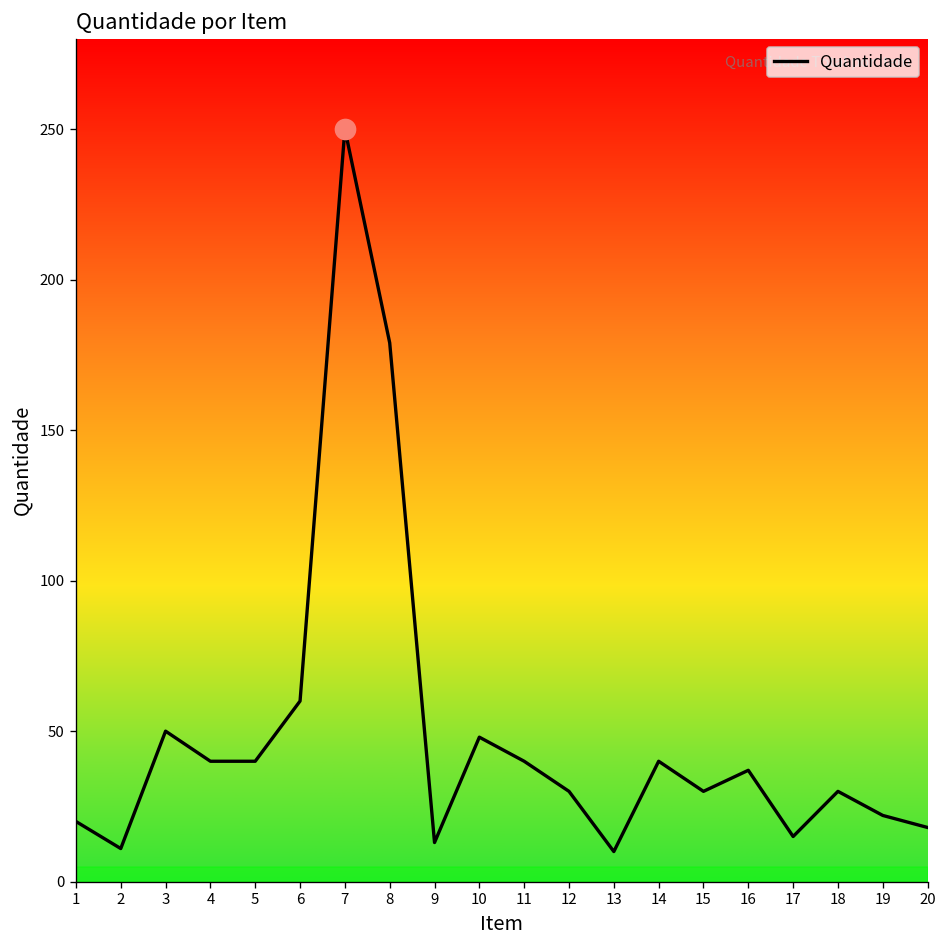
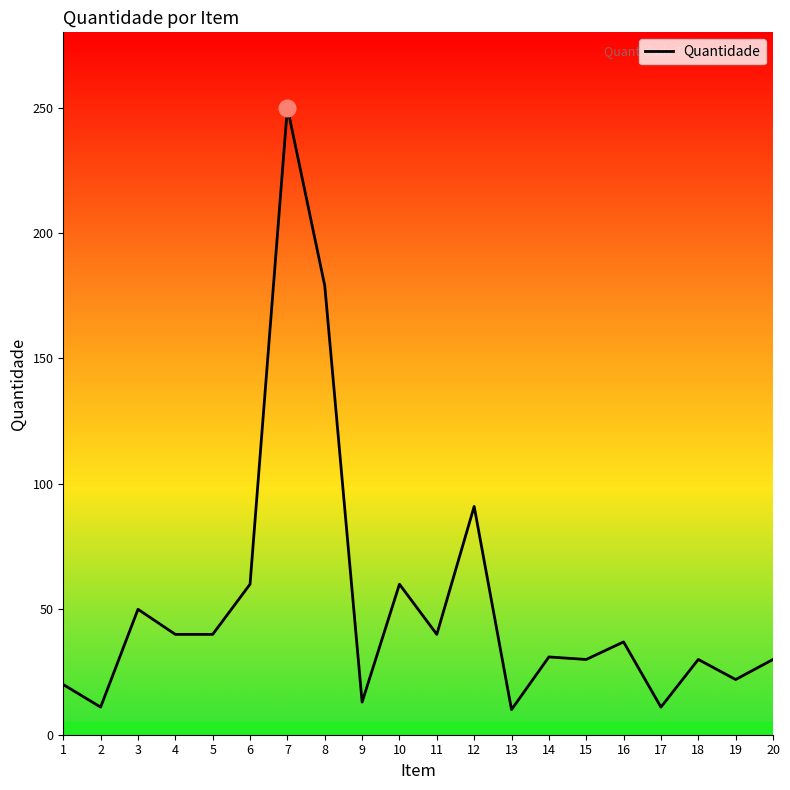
Quantidade, 10: 48 -> 60
Quantidade, 12: 30 -> 91
Quantidade, 14: 40 -> 31
Quantidade, 17: 15 -> 11
Quantidade, 20: 18 -> 30
